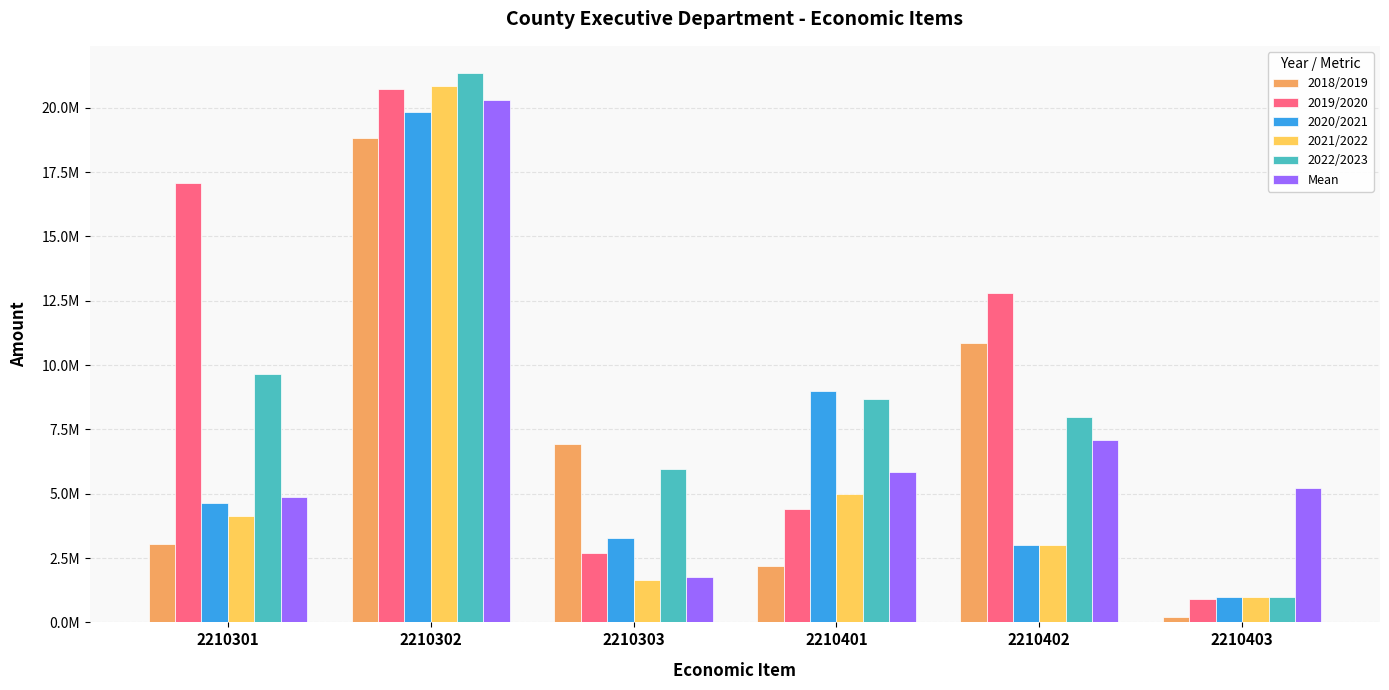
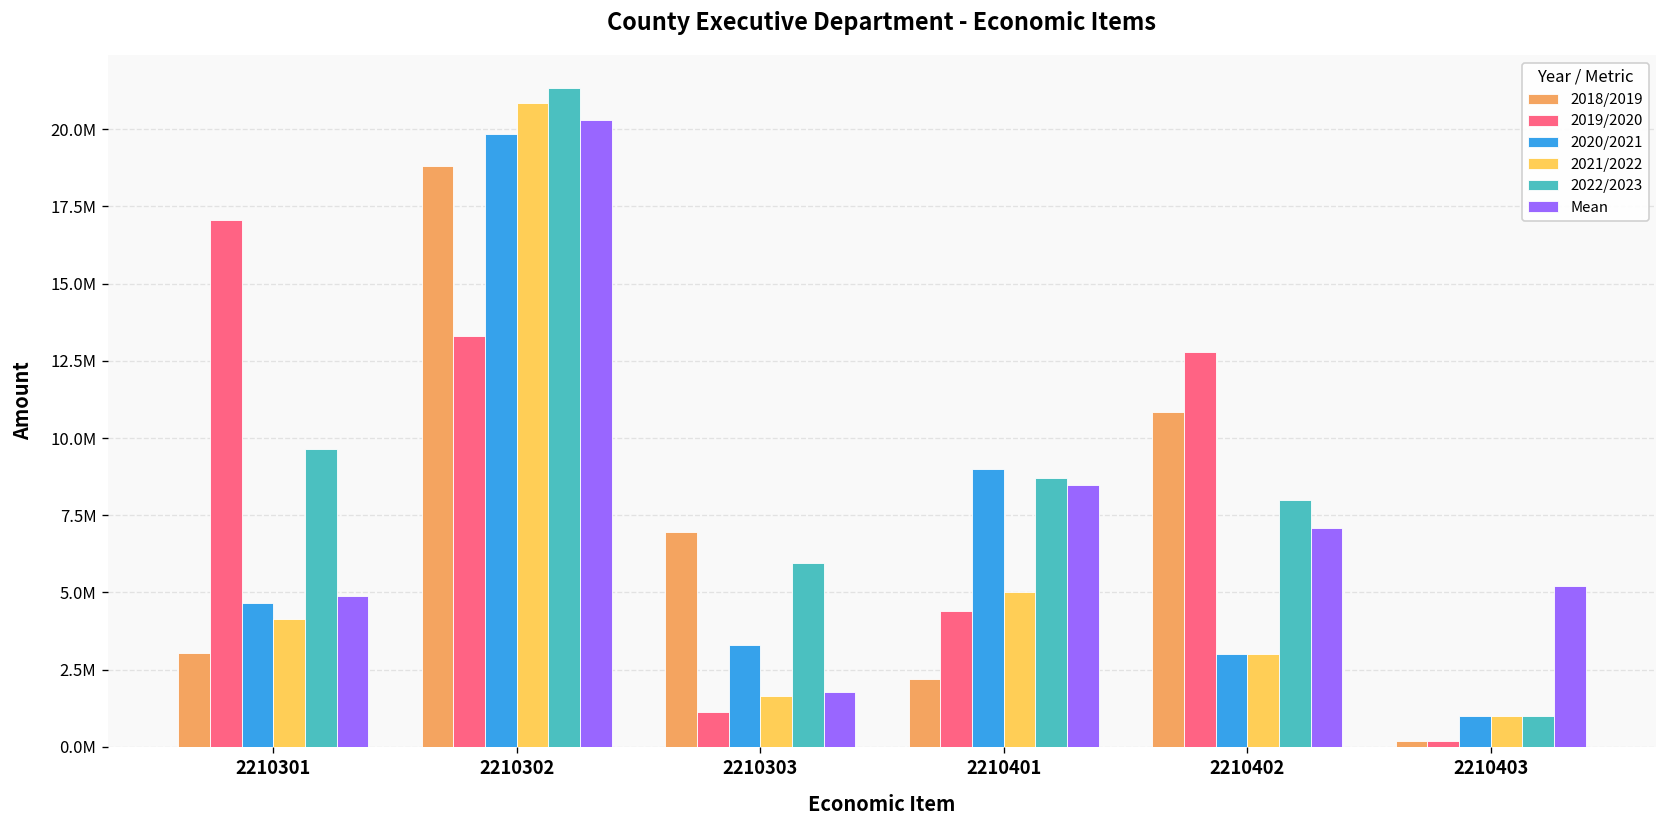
2019/2020, 2210302: 20700000 -> 13300000
2019/2020, 2210303: 2700000 -> 1100000
Mean, 2210401: 5900000 -> 8500000
2019/2020, 2210403: 900000 -> 200000
